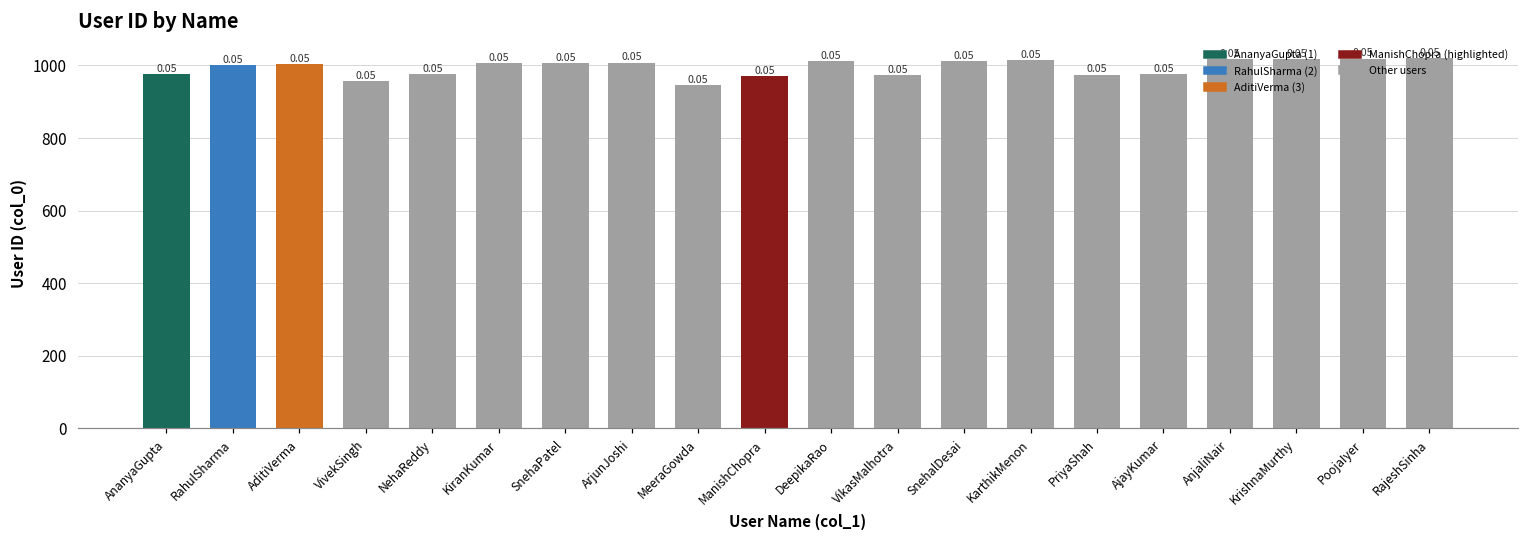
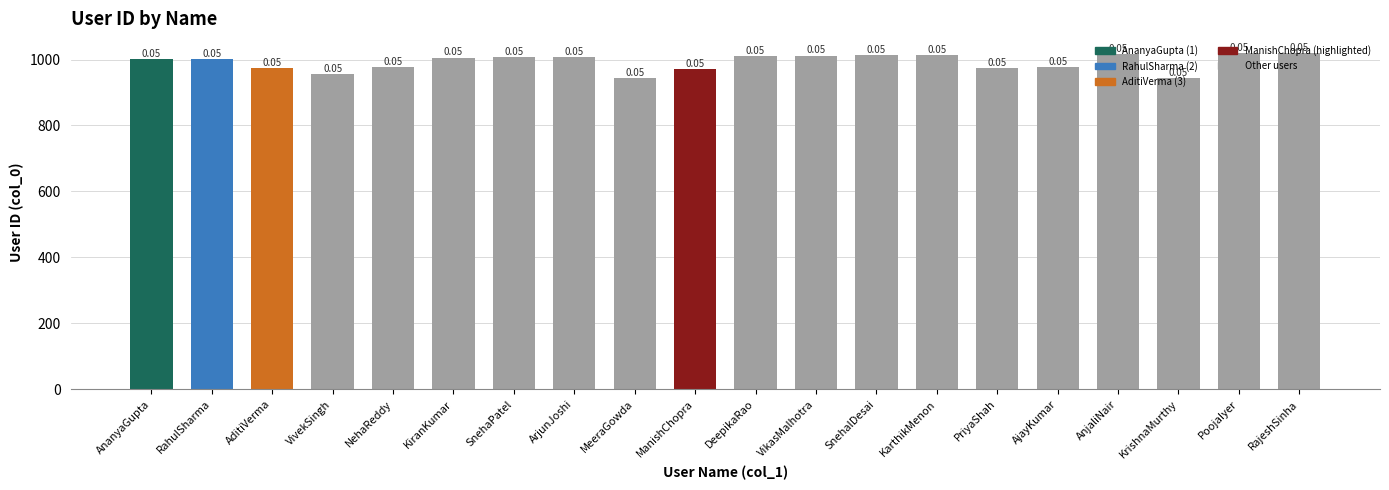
AnanyaGupta: 980 -> 1000
AditiVerma: 1000 -> 970
VikasMalhotra: 970 -> 1010
KrishnaMurthy: 1020 -> 950
